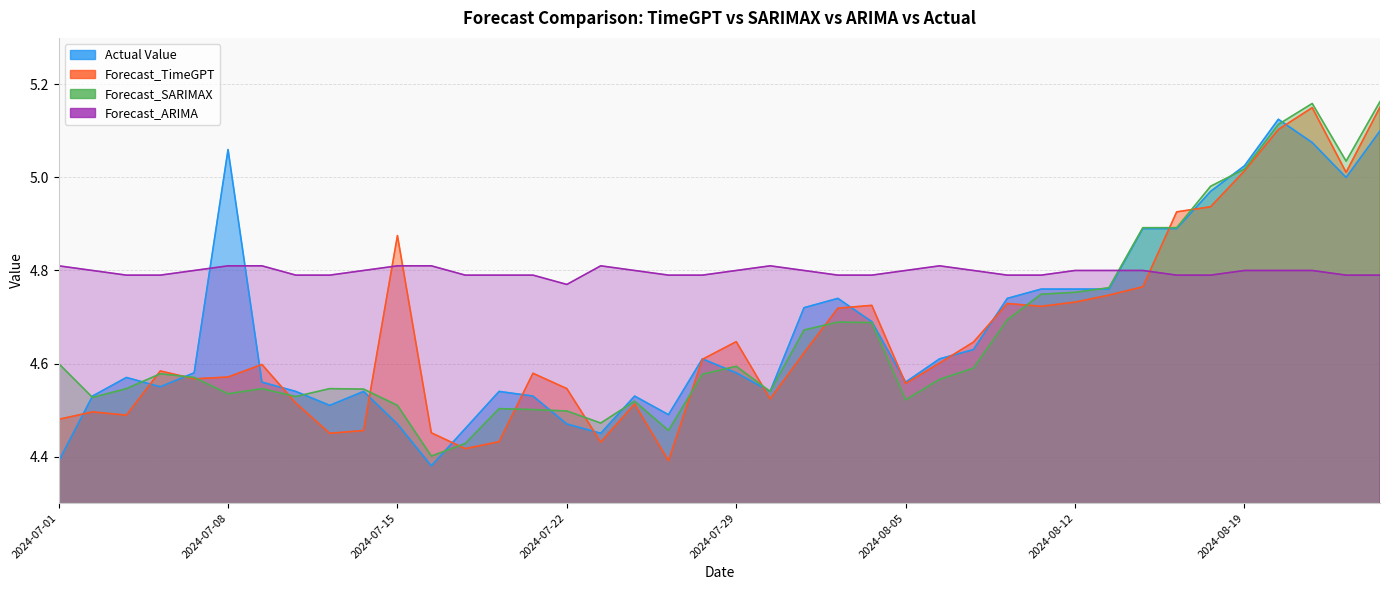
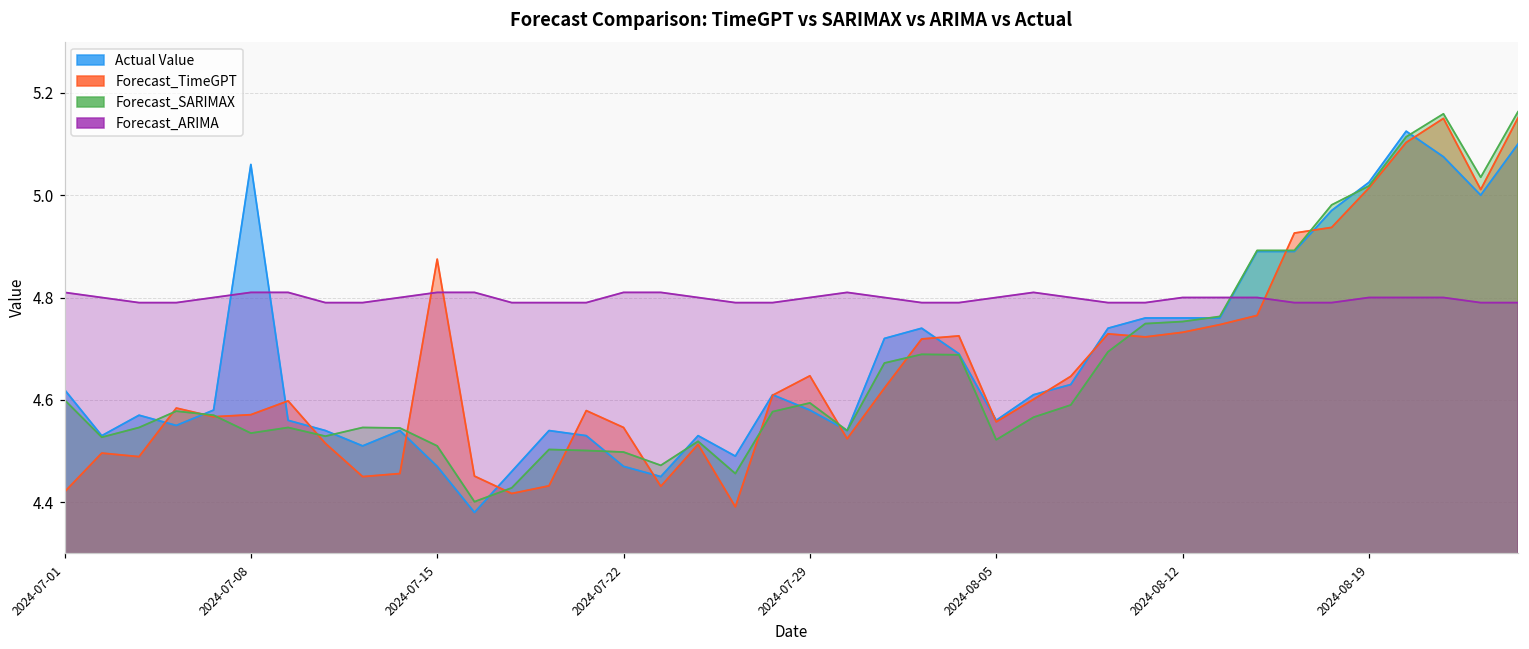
Actual Value, 2024-07-01: 4.39 -> 4.62
Forecast_TimeGPT, 2024-07-01: 4.48 -> 4.42
Forecast_ARIMA, 2024-07-22: 4.77 -> 4.81
